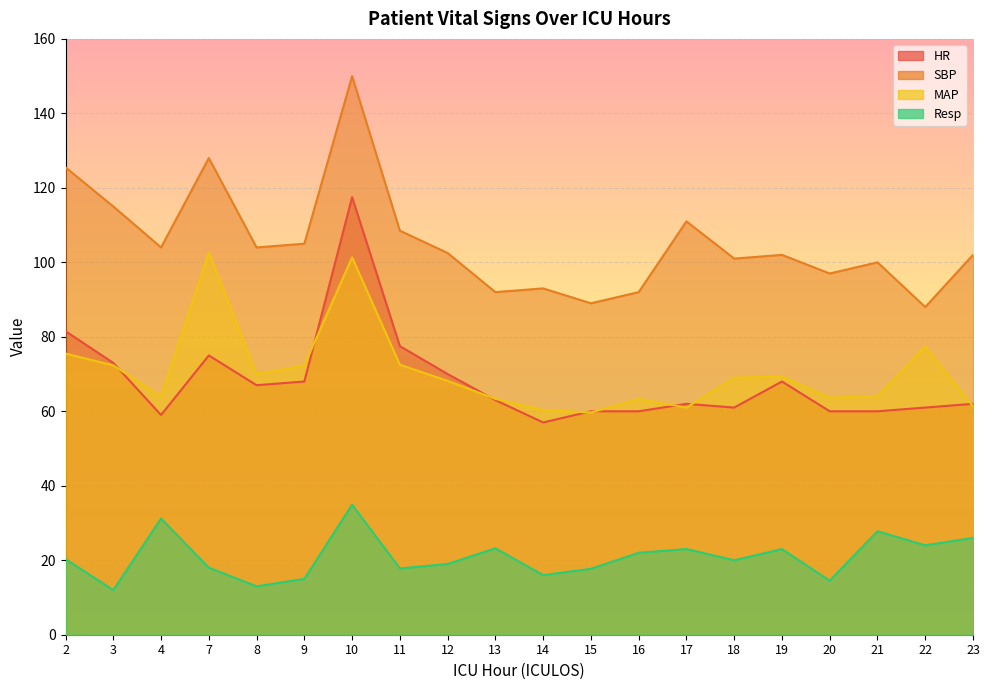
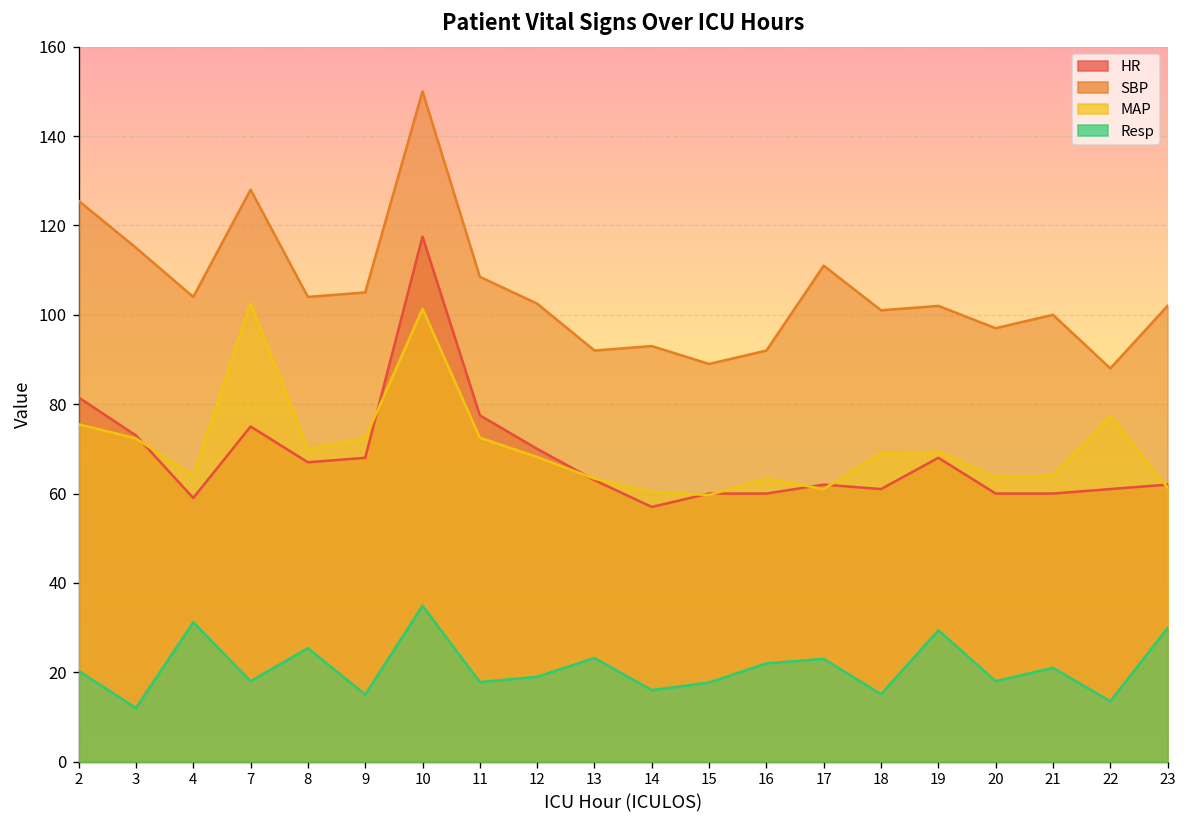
Resp, 8: 13 -> 25
Resp, 18: 20 -> 15
Resp, 19: 23 -> 29
Resp, 20: 15 -> 18
Resp, 21: 28 -> 21
Resp, 22: 24 -> 14
Resp, 23: 26 -> 30
